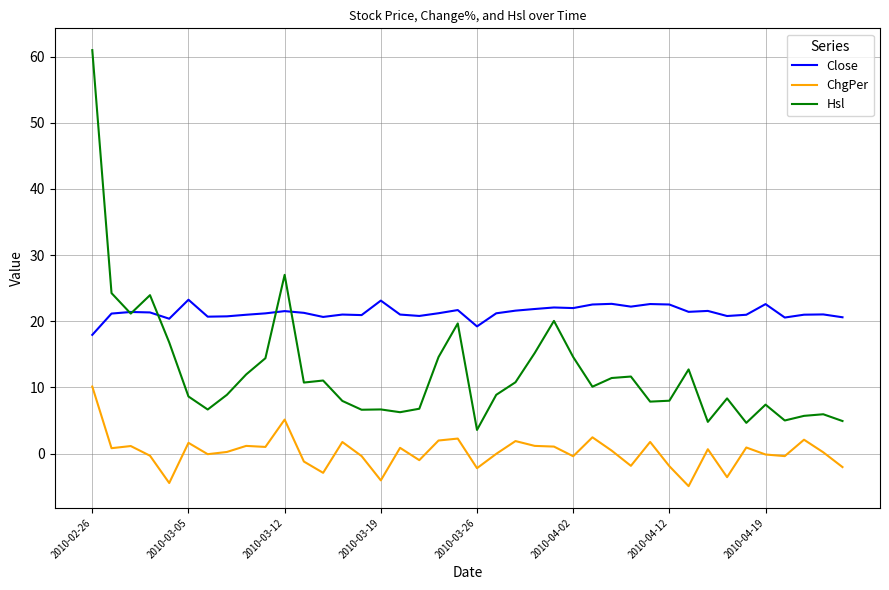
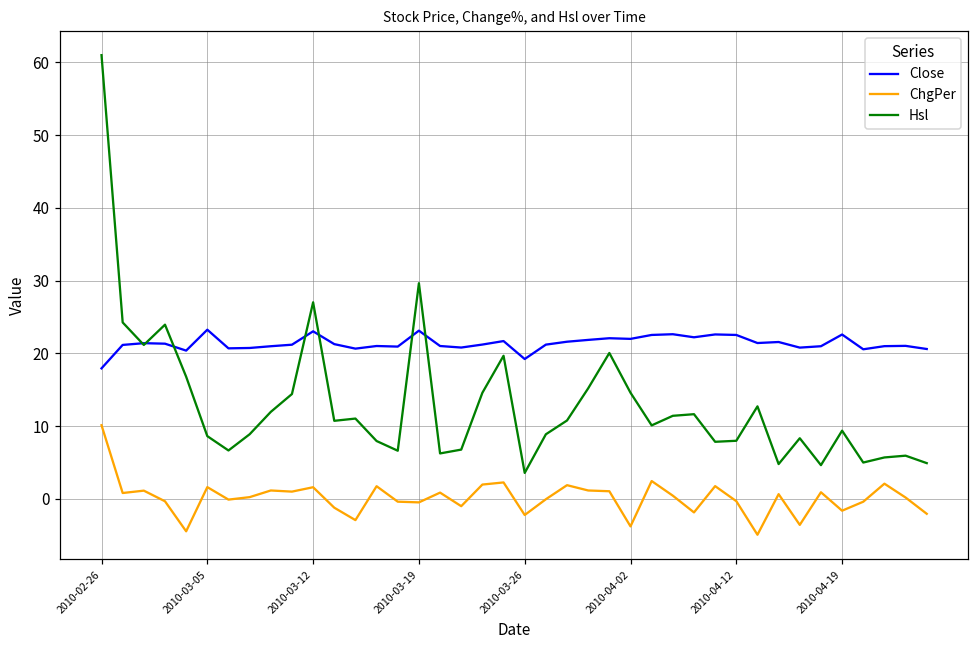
Close, 2010-03-12: 22 -> 23
ChgPer, 2010-03-12: 5 -> 2
ChgPer, 2010-03-19: -4 -> 0
Hsl, 2010-03-19: 7 -> 30
ChgPer, 2010-04-02: 0 -> -4
ChgPer, 2010-04-12: -2 -> 0
ChgPer, 2010-04-19: 0 -> -2
Hsl, 2010-04-19: 7 -> 9
